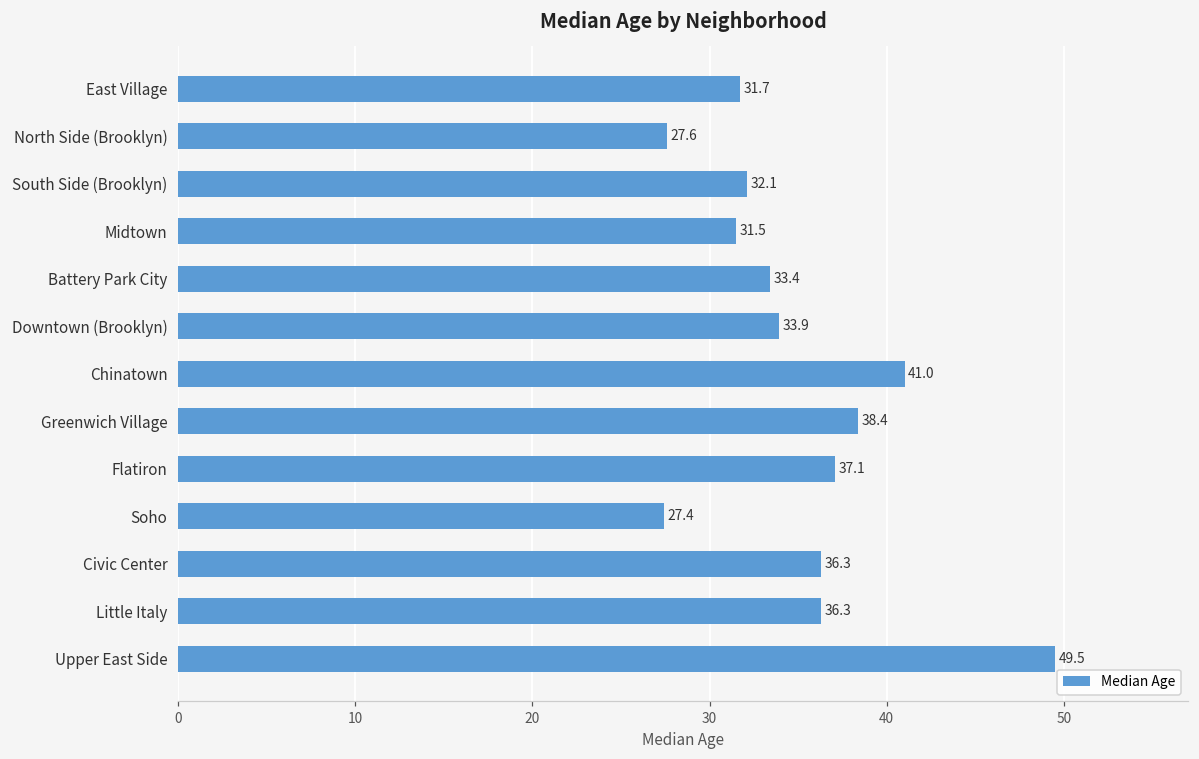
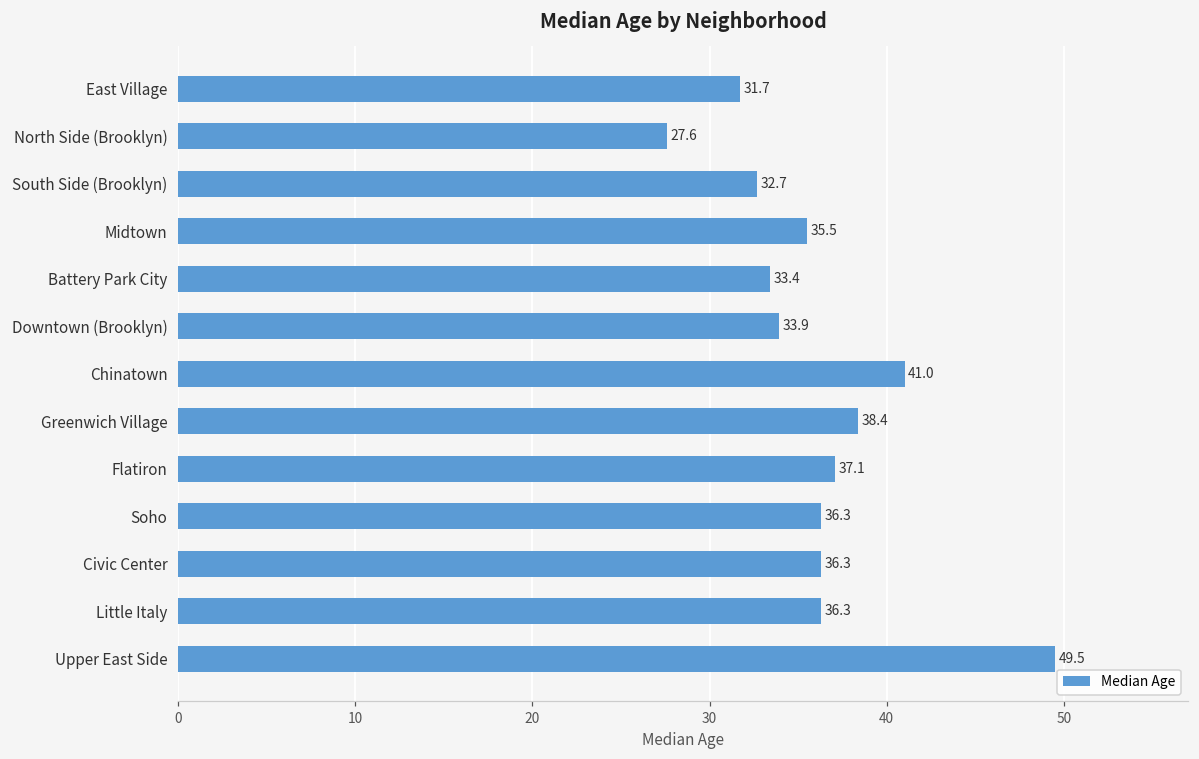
South Side (Brooklyn): 32.1 -> 32.7
Midtown: 31.5 -> 35.5
Soho: 27.4 -> 36.3
